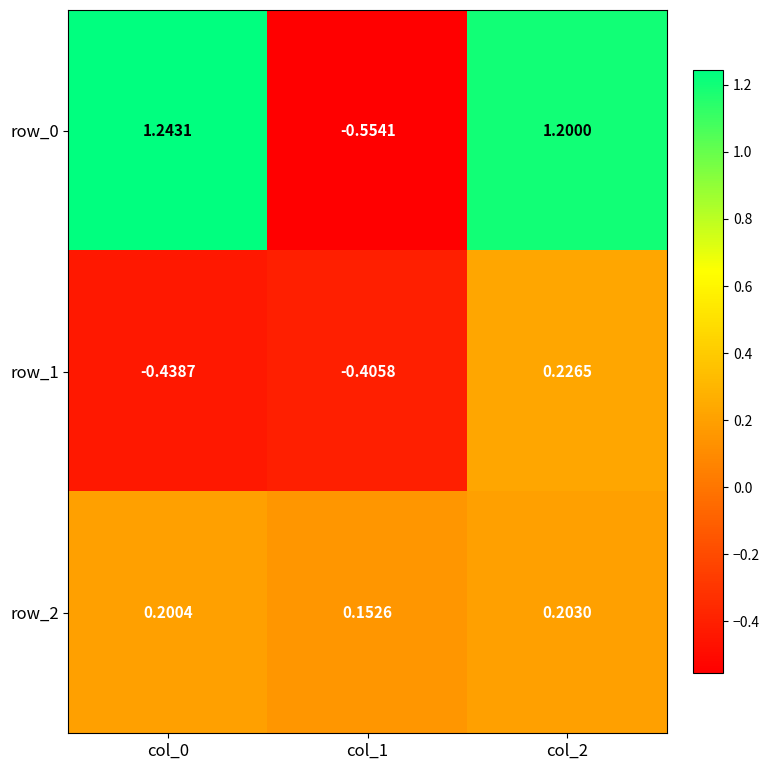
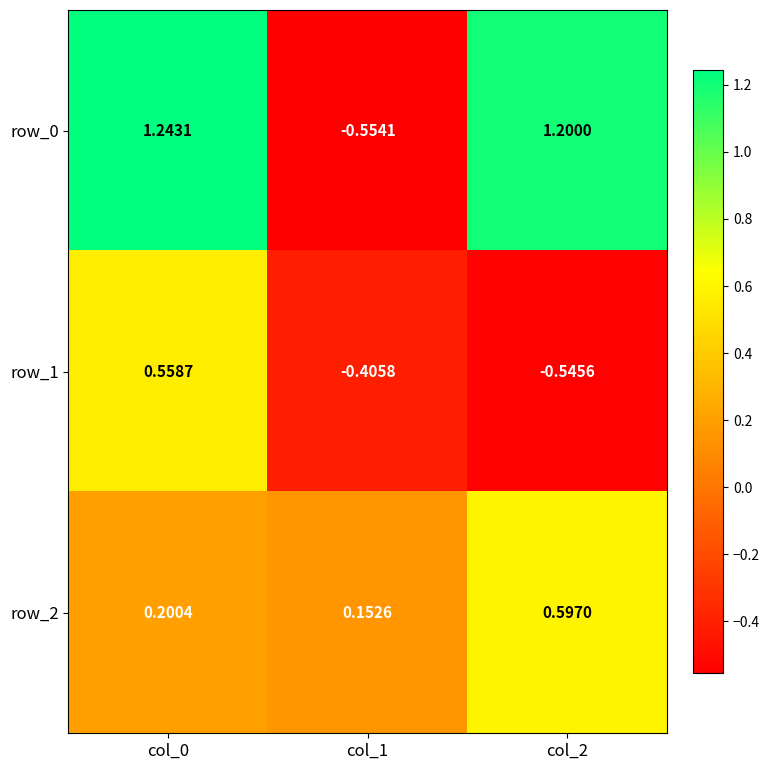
row_1, col_0: -0.4387 -> 0.5587
row_1, col_2: 0.2265 -> -0.5456
row_2, col_2: 0.2030 -> 0.5970
